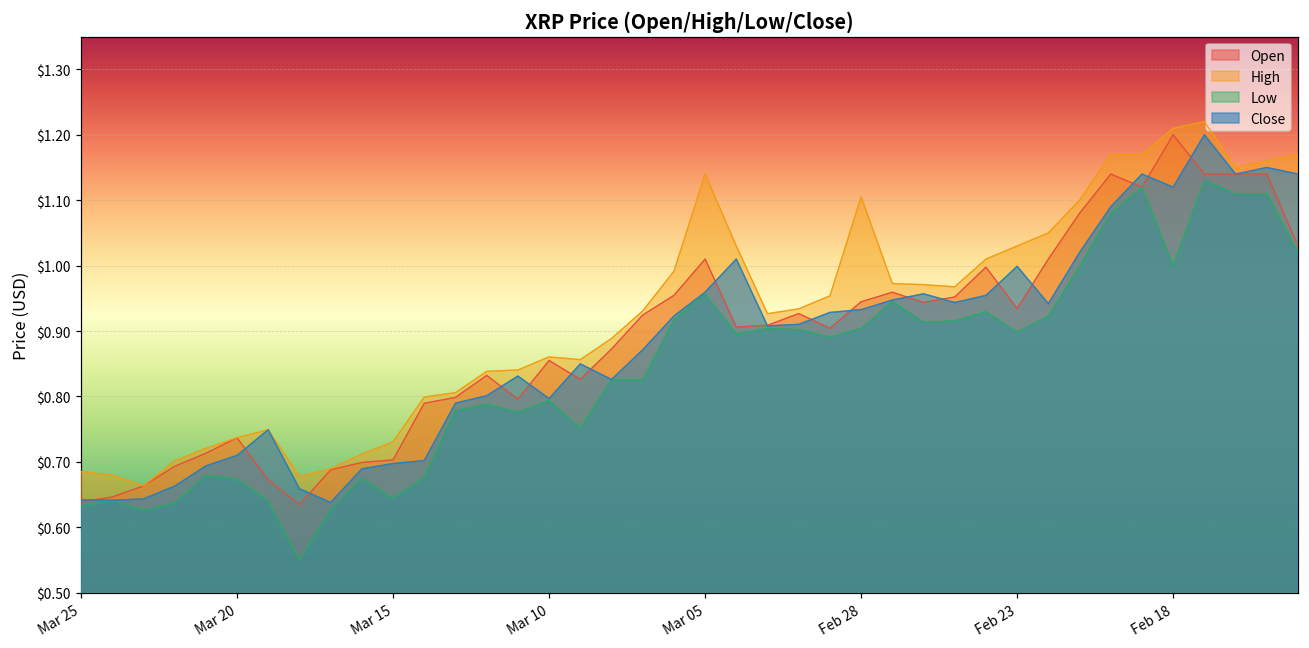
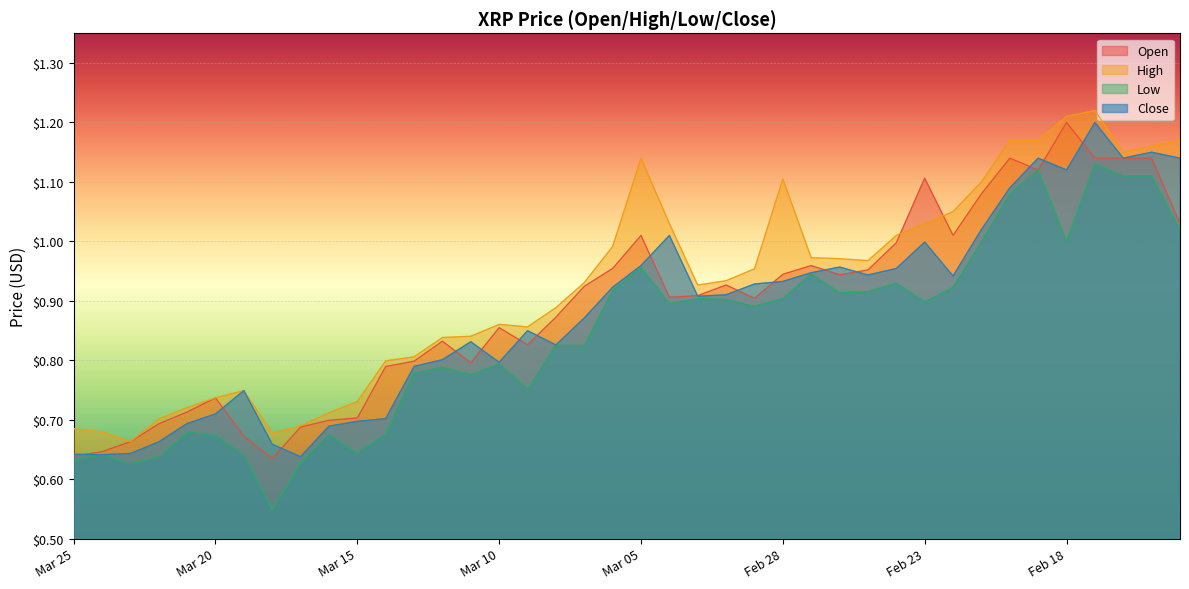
Open, Feb 23: $0.93 -> $1.11
